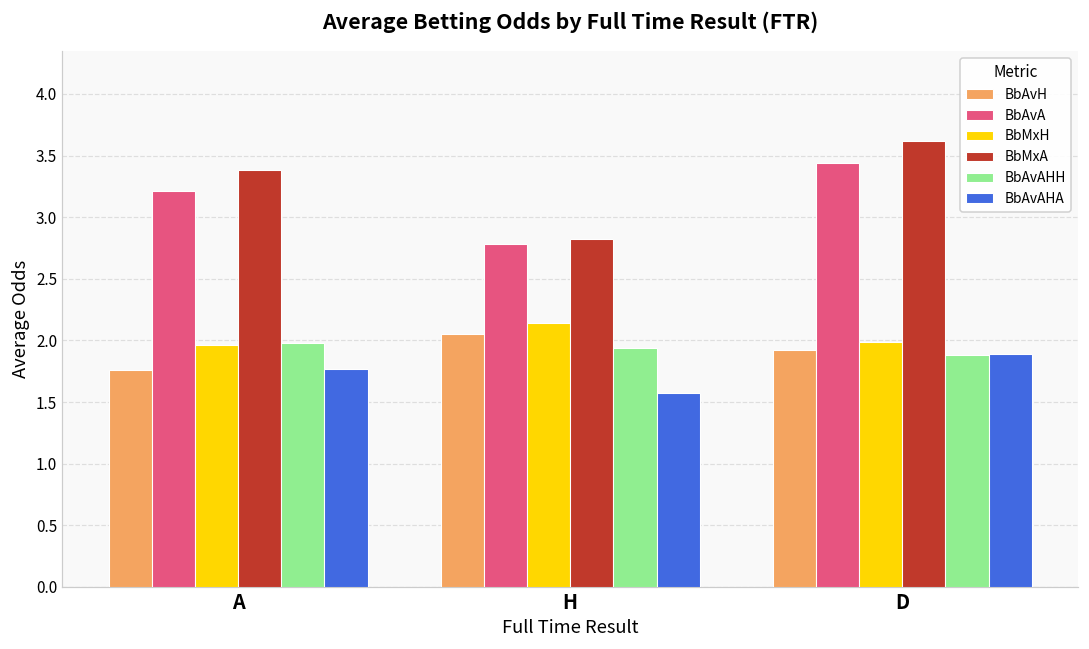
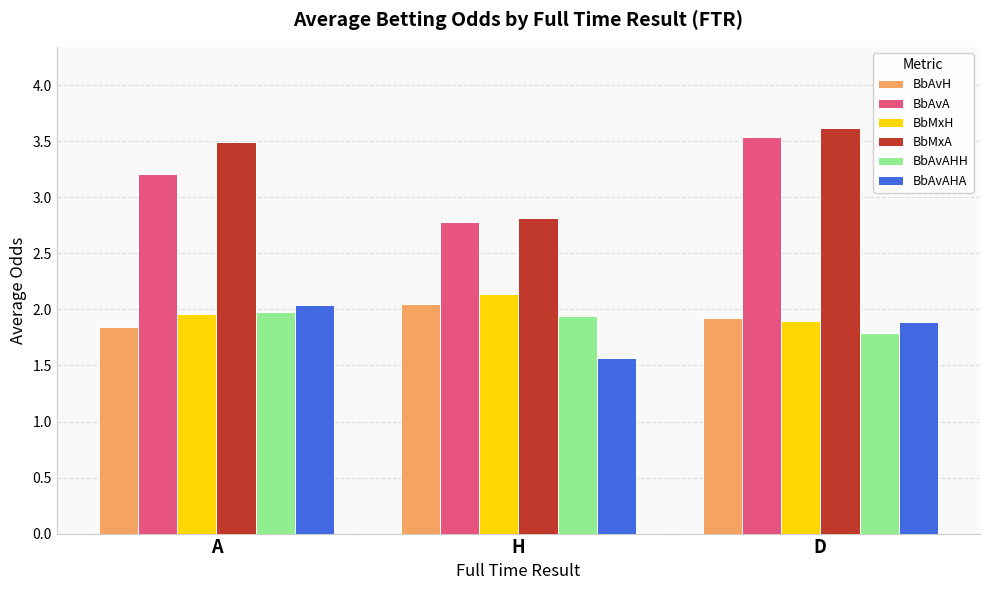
BbAvH, A: 1.76 -> 1.84
BbMxA, A: 3.38 -> 3.49
BbAvAHA, A: 1.77 -> 2.04
BbAvA, D: 3.44 -> 3.54
BbMxH, D: 1.99 -> 1.90
BbAvAHH, D: 1.88 -> 1.79
